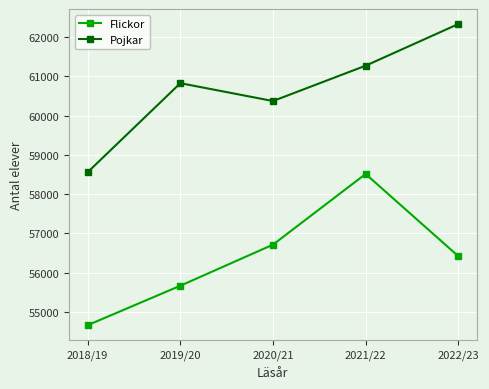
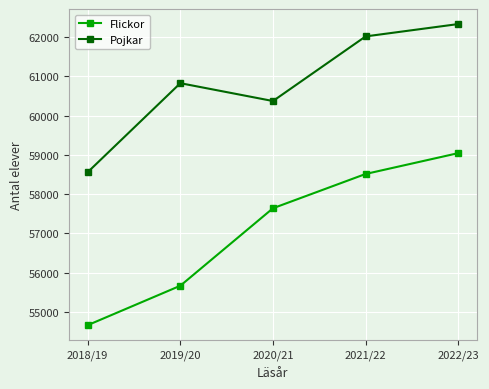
Flickor, 2020/21: 56700 -> 57600
Pojkar, 2021/22: 61300 -> 62000
Flickor, 2022/23: 56400 -> 59000
